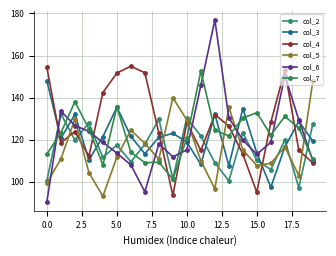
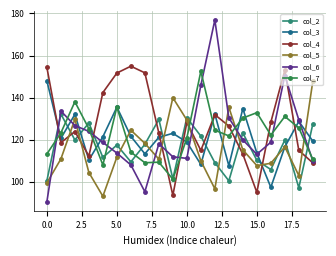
col_6, 10.0: 115 -> 111
